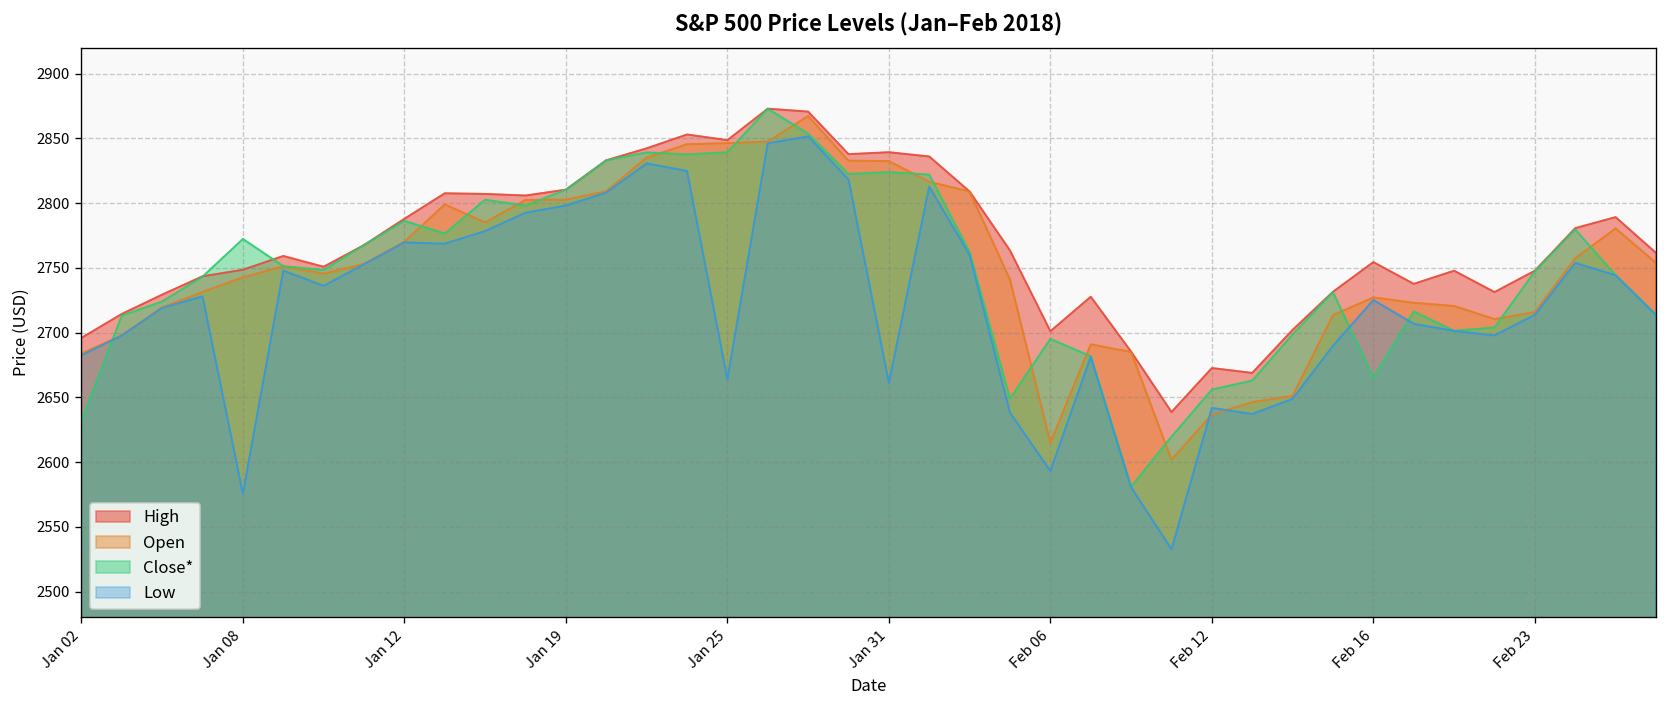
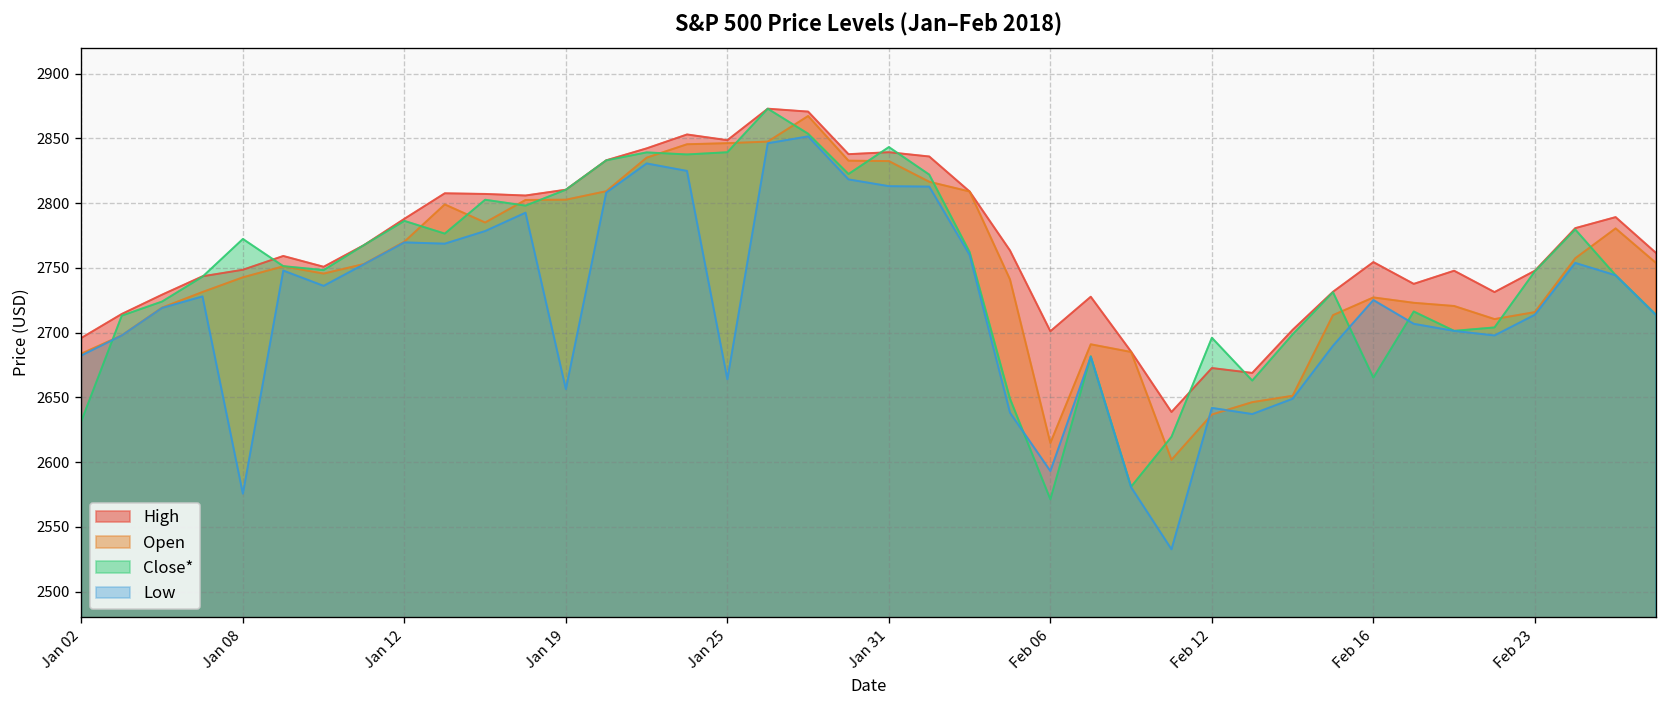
Low, Jan 19: 2798 -> 2656
Close*, Jan 31: 2824 -> 2843
Low, Jan 31: 2661 -> 2813
Close*, Feb 06: 2695 -> 2571
Close*, Feb 12: 2656 -> 2696
